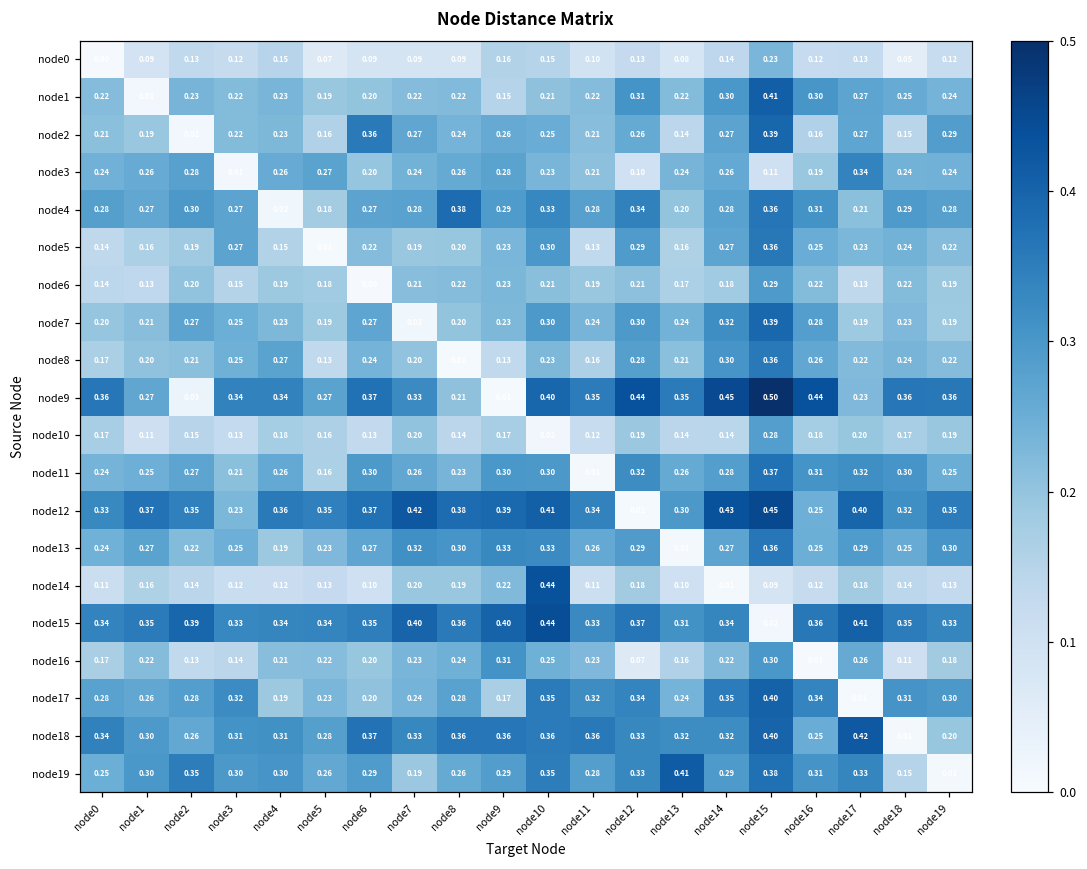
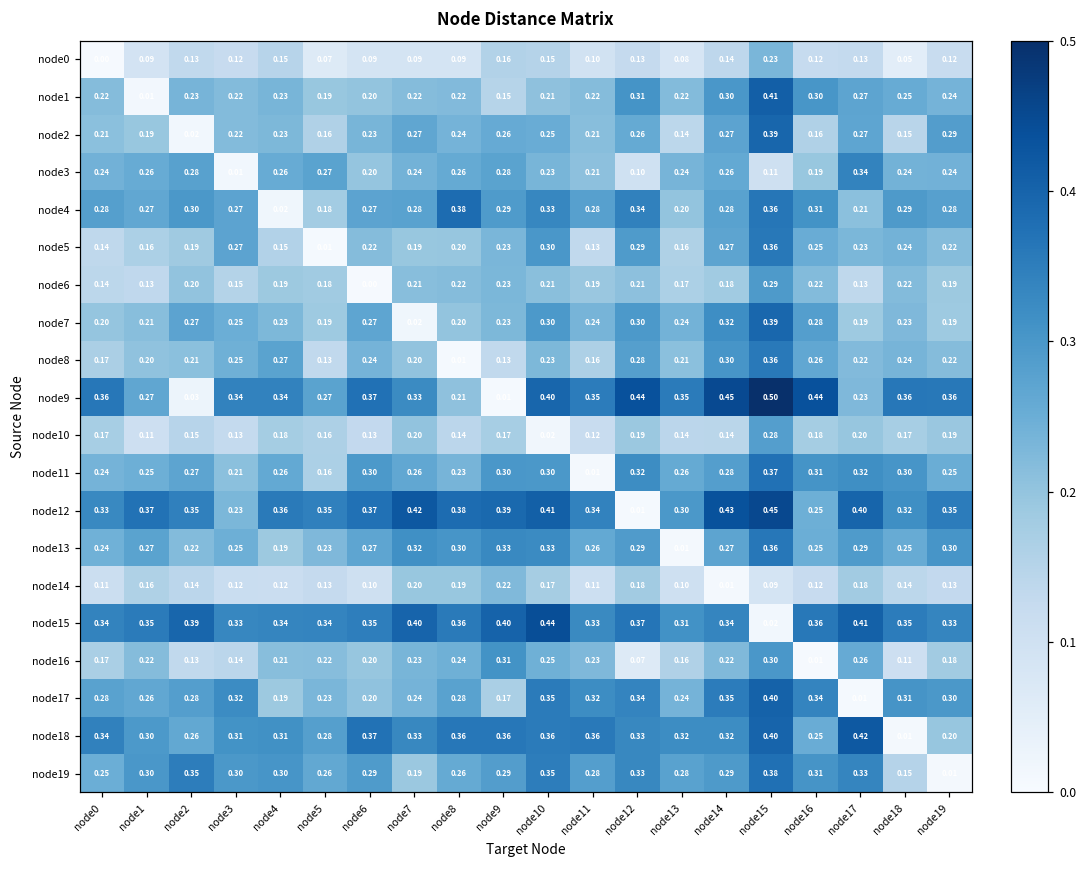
node2, node6: 0.36 -> 0.23
node14, node10: 0.44 -> 0.17
node19, node13: 0.41 -> 0.28
